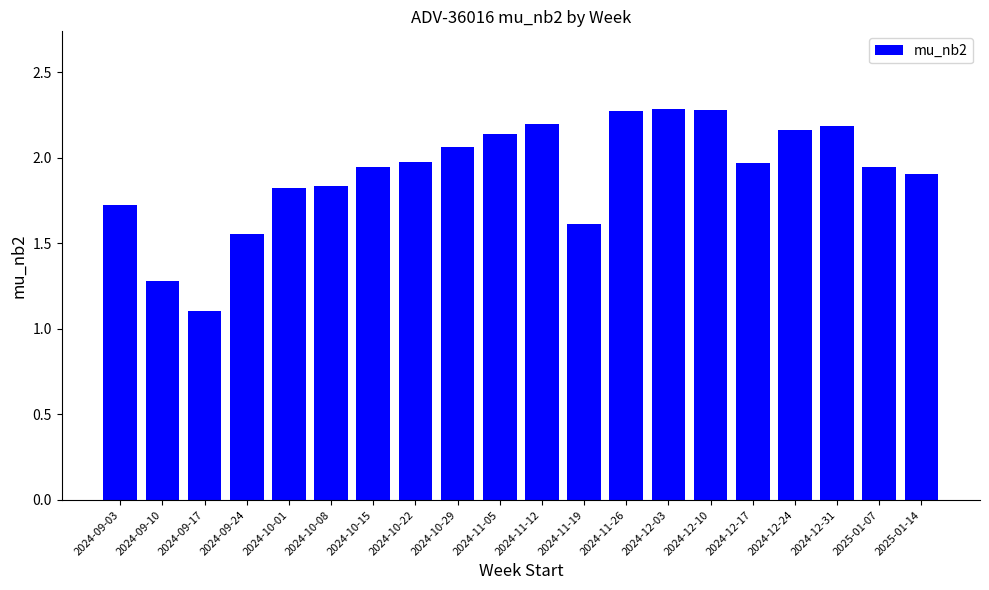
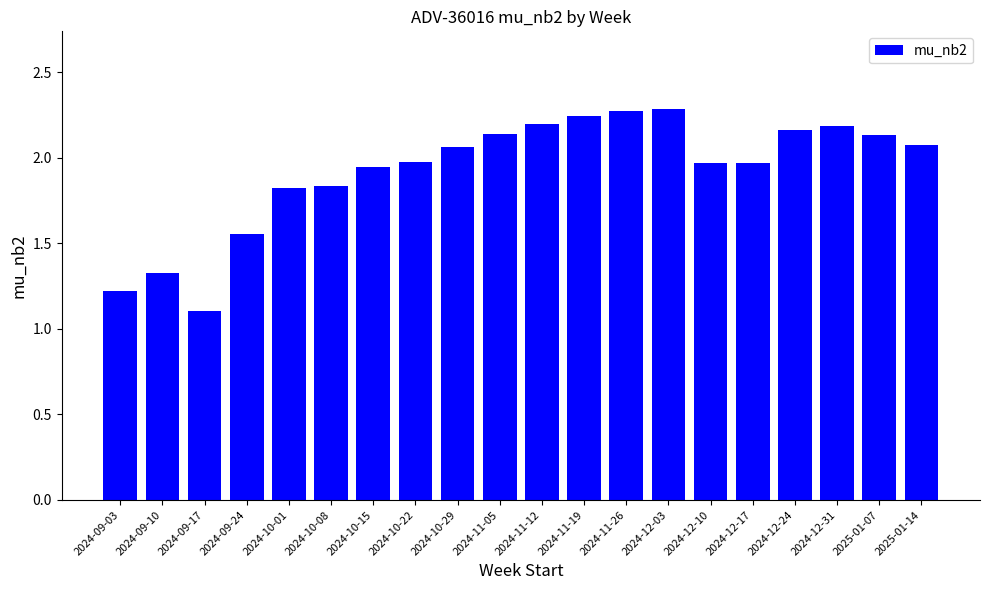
2024-09-03: 1.72 -> 1.22
2024-09-10: 1.28 -> 1.33
2024-11-19: 1.61 -> 2.24
2024-12-10: 2.28 -> 1.97
2025-01-07: 1.95 -> 2.14
2025-01-14: 1.90 -> 2.08
